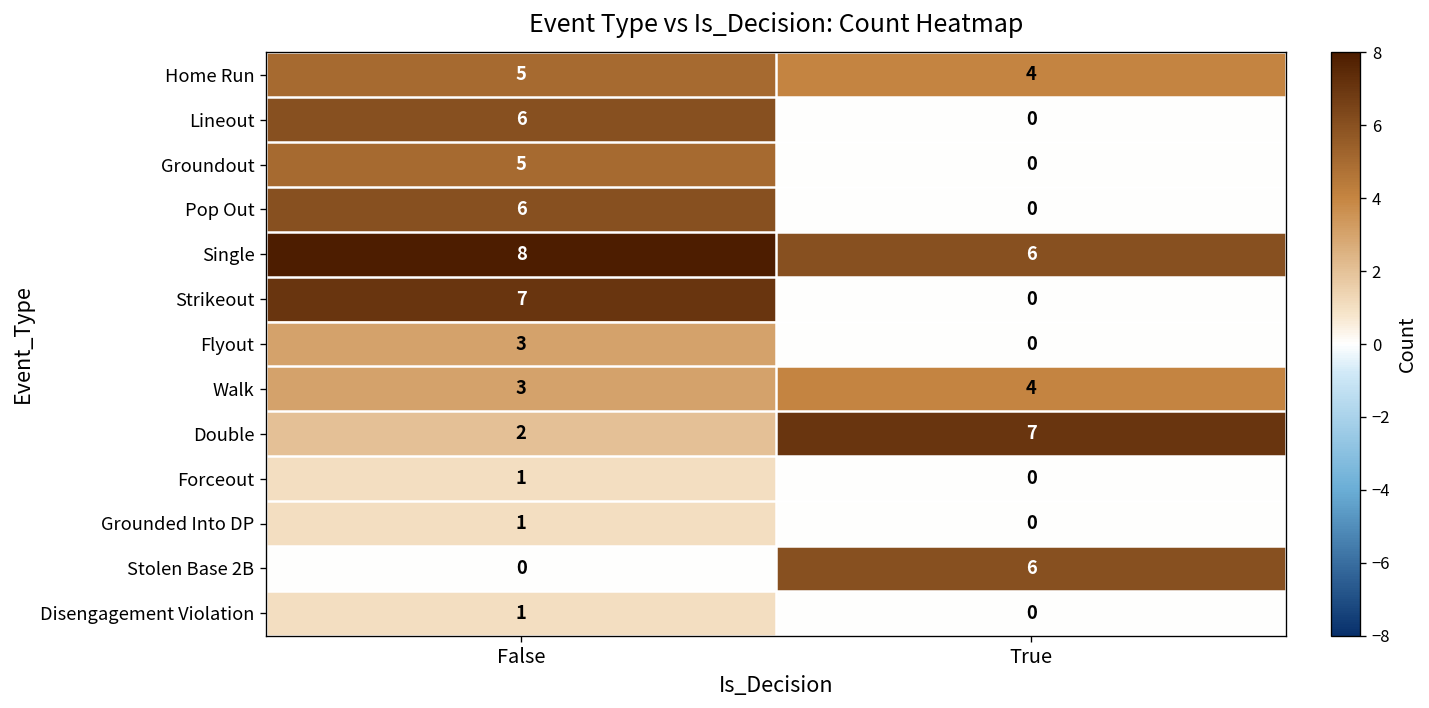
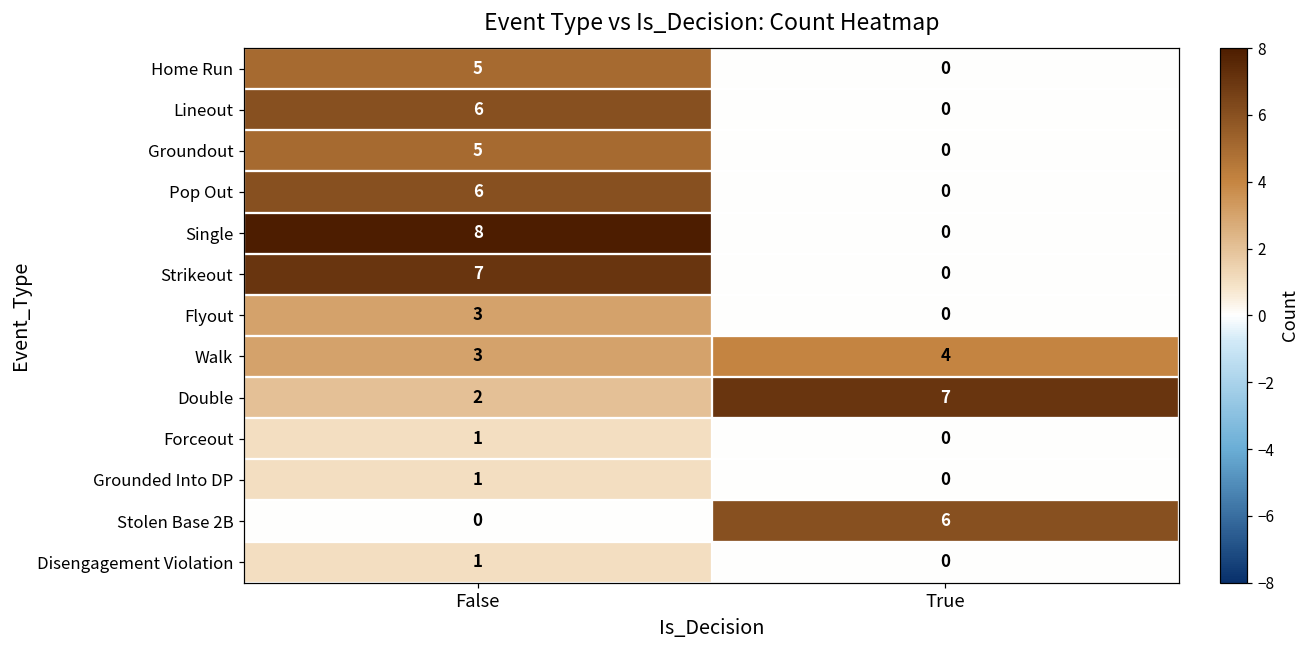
Home Run, True: 4 -> 0
Single, True: 6 -> 0
